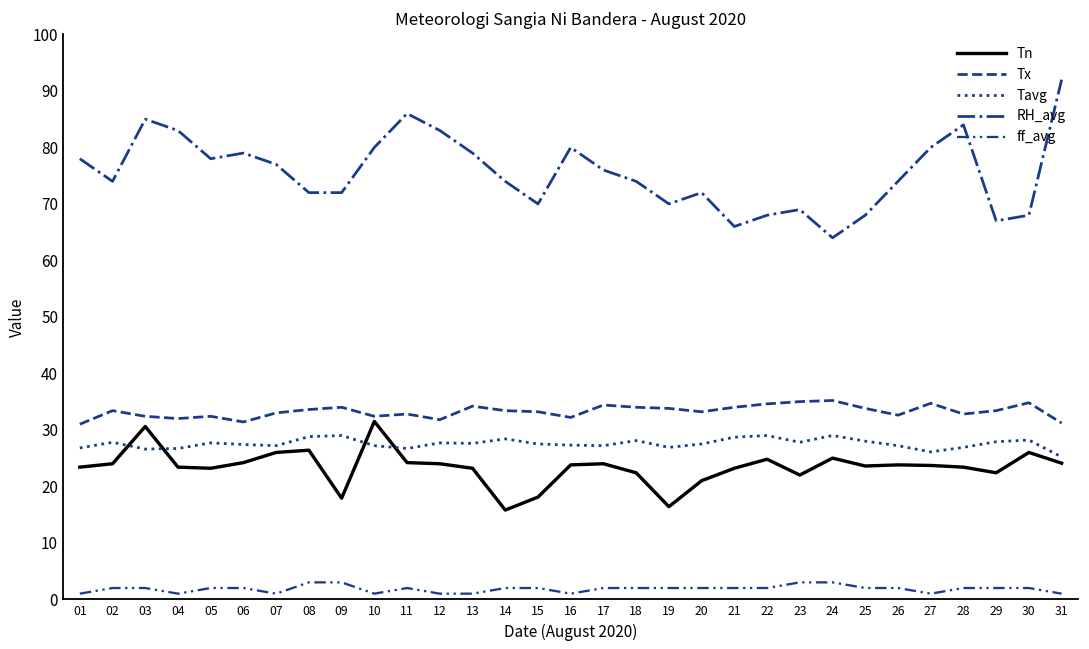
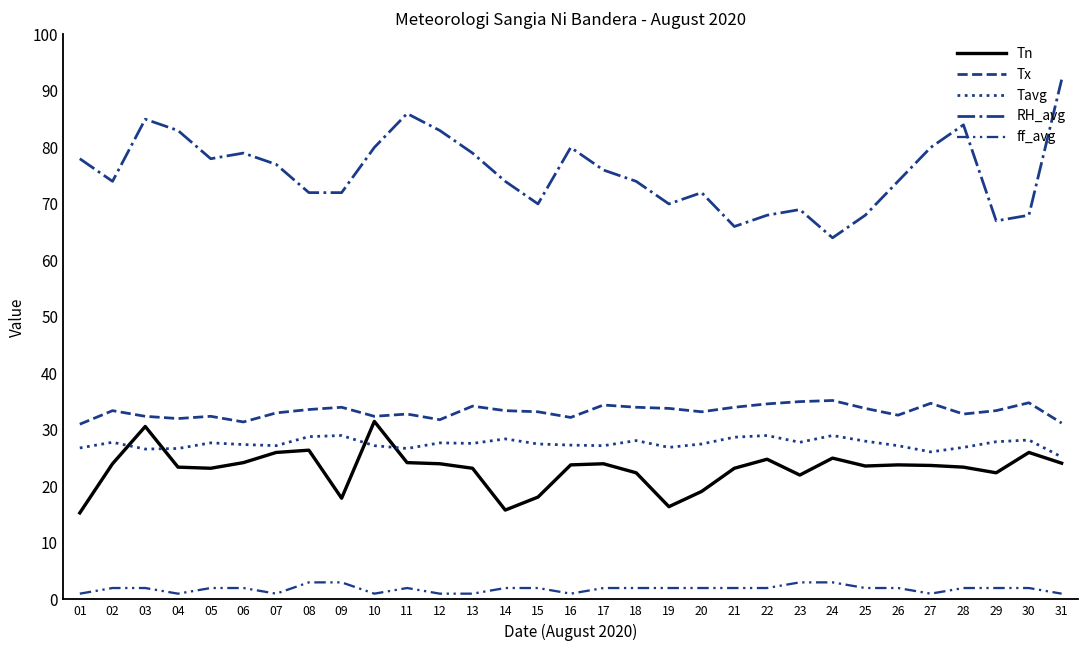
Tn, 01: 23 -> 15
Tn, 20: 21 -> 19
